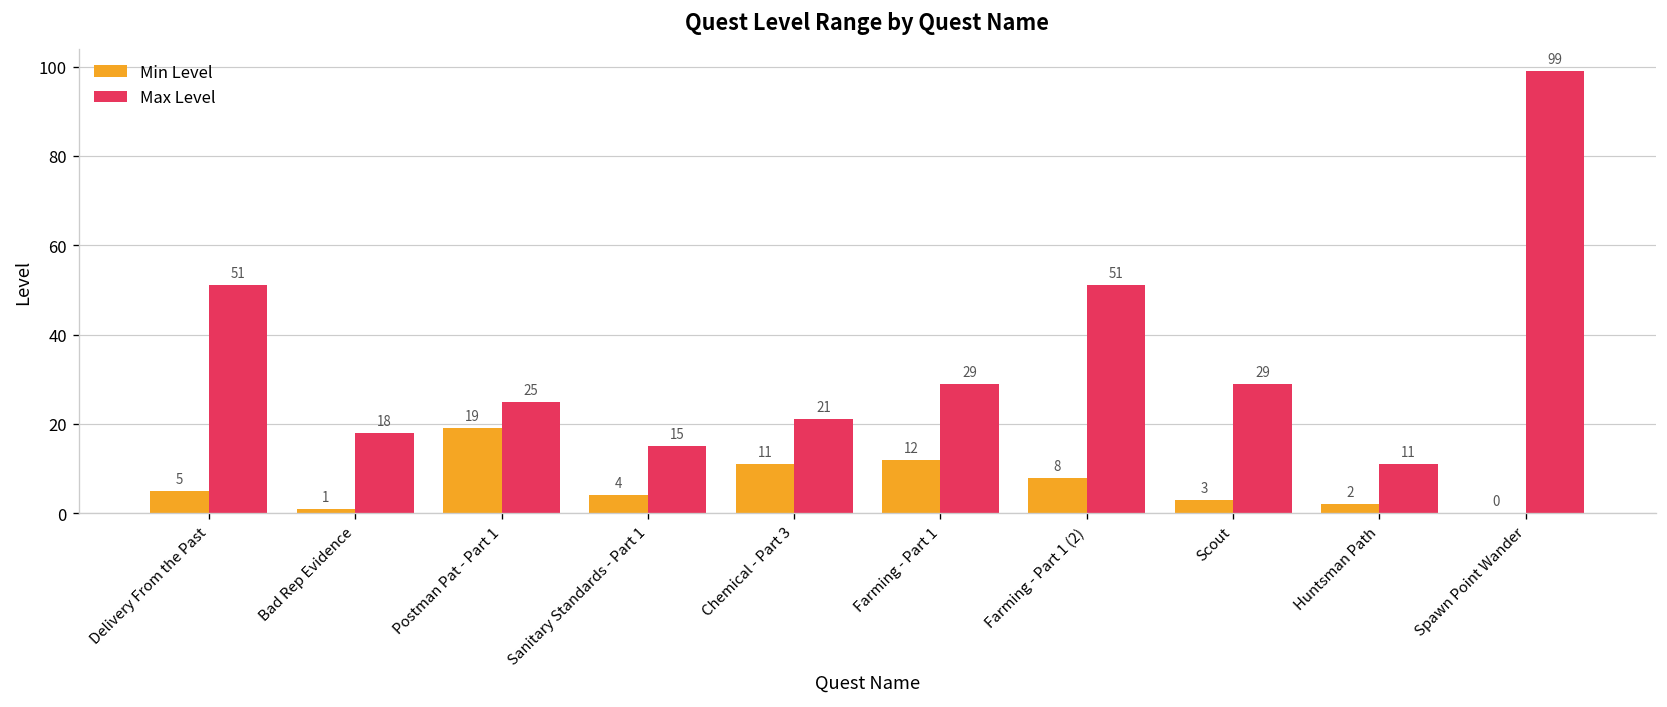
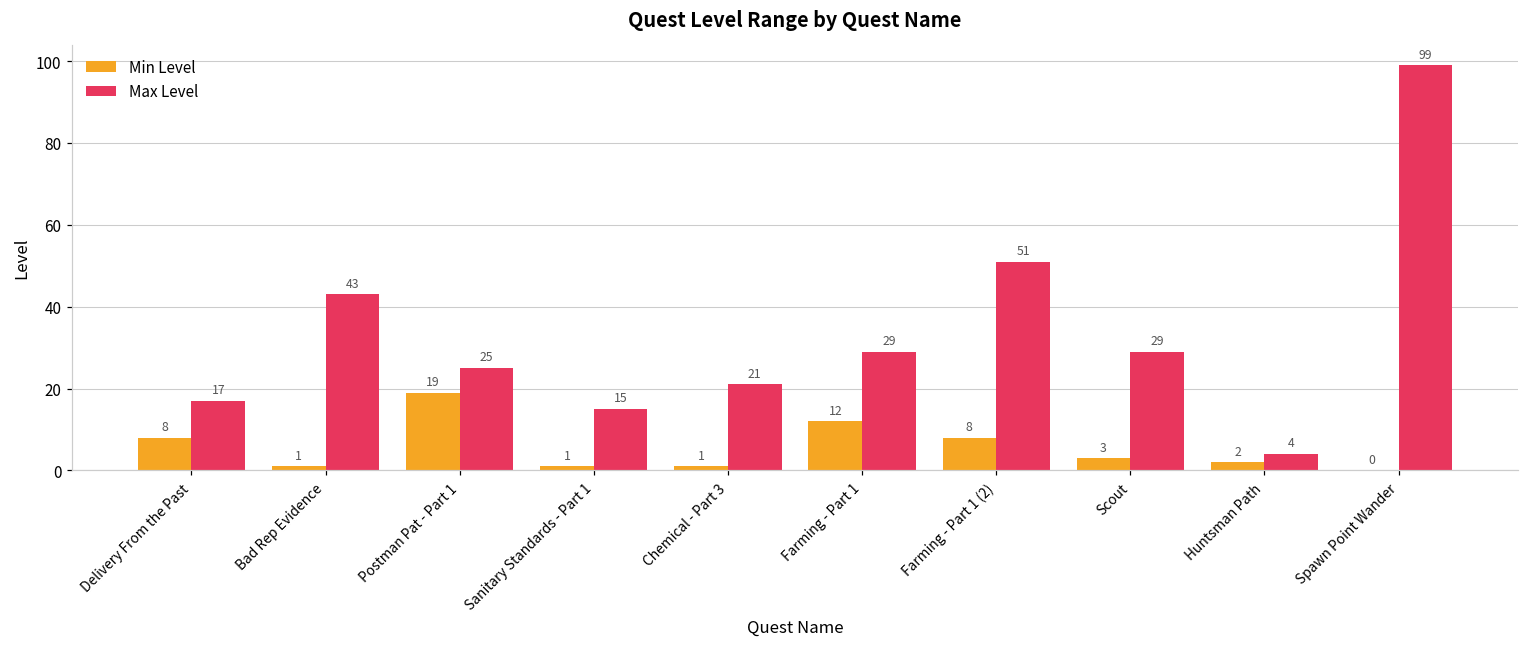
Min Level, Delivery From the Past: 5 -> 8
Max Level, Delivery From the Past: 51 -> 17
Max Level, Bad Rep Evidence: 18 -> 43
Min Level, Sanitary Standards - Part 1: 4 -> 1
Min Level, Chemical - Part 3: 11 -> 1
Max Level, Huntsman Path: 11 -> 4
